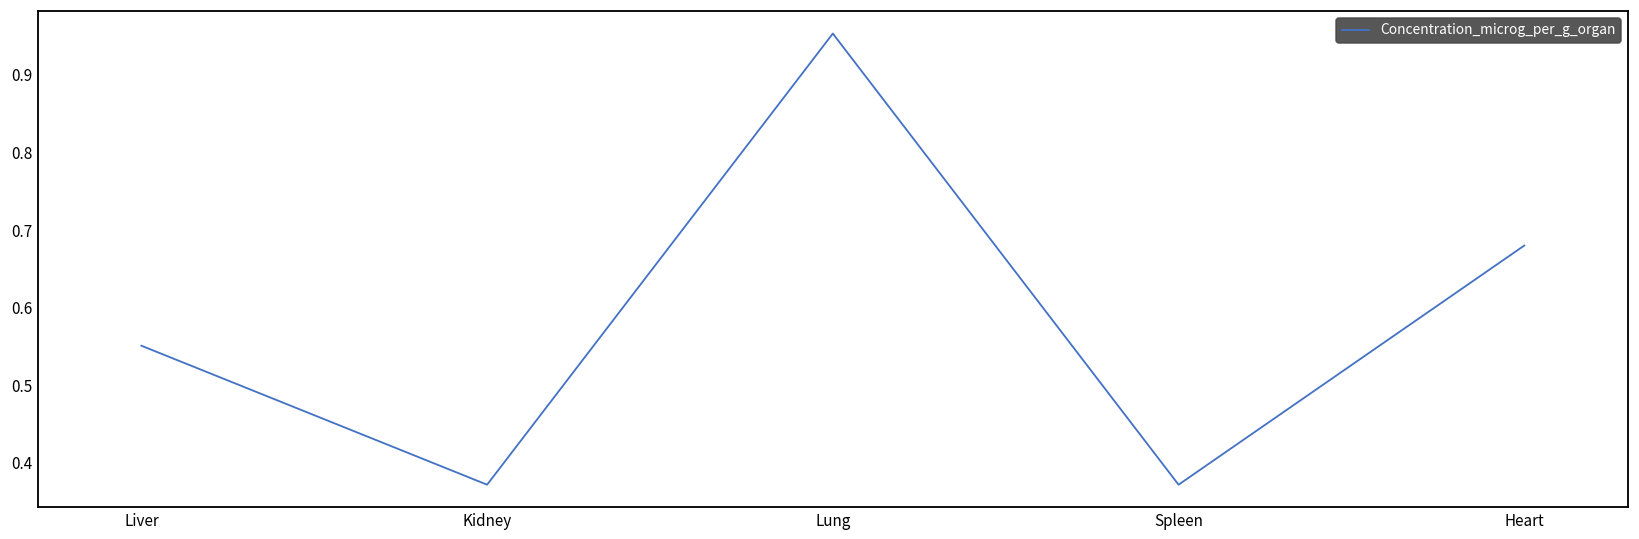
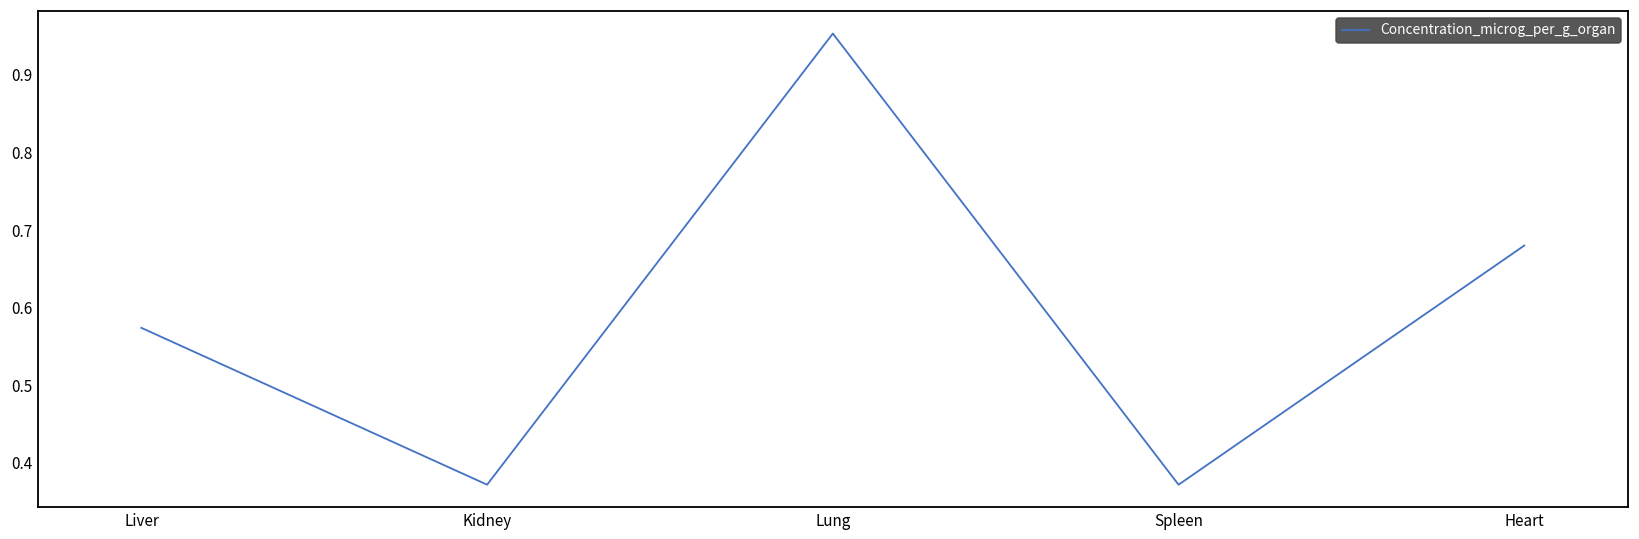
Liver: 0.55 -> 0.57
